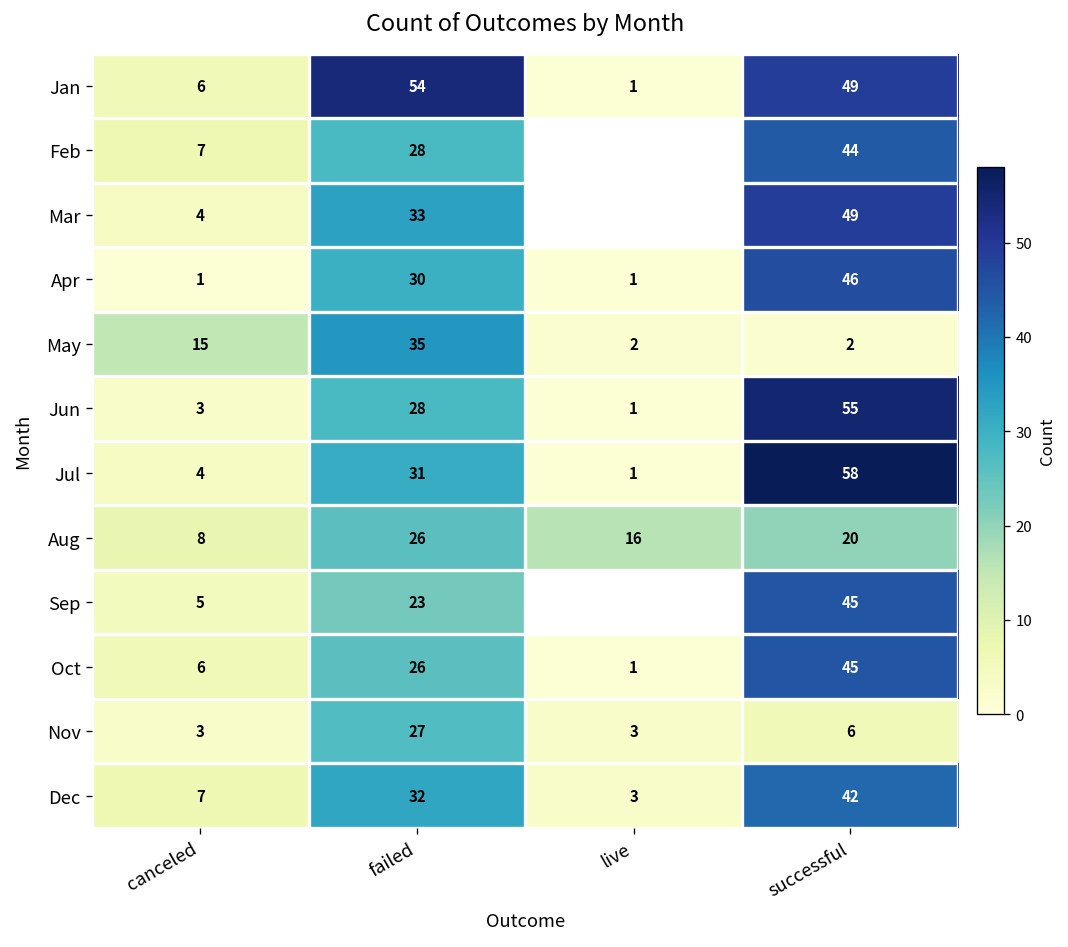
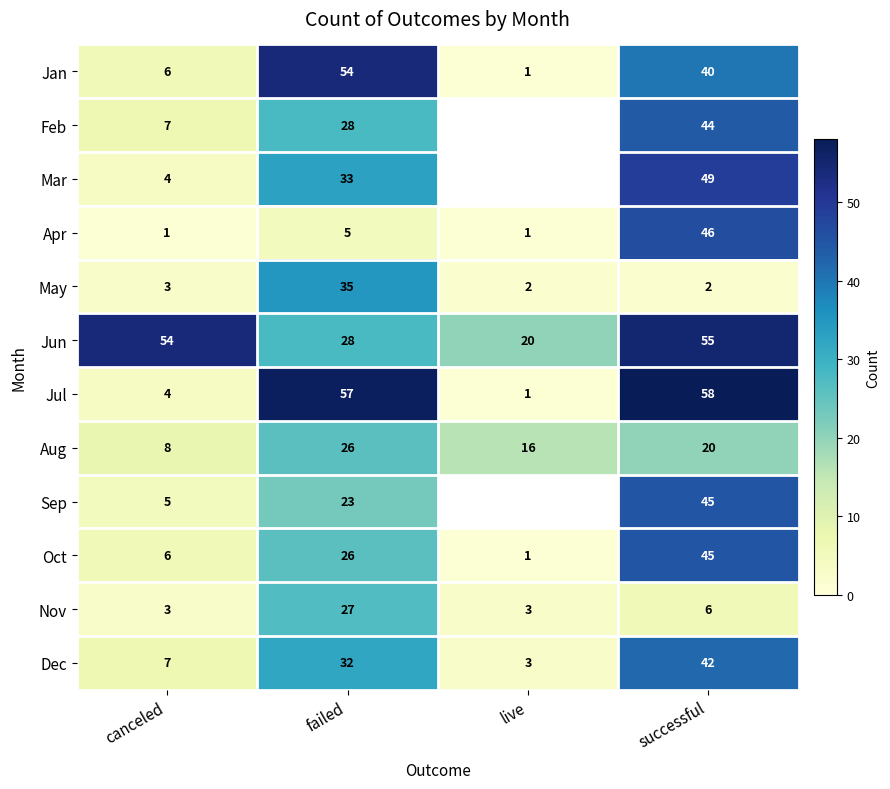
Jan, successful: 49 -> 40
Apr, failed: 30 -> 5
May, canceled: 15 -> 3
Jun, canceled: 3 -> 54
Jun, live: 1 -> 20
Jul, failed: 31 -> 57
